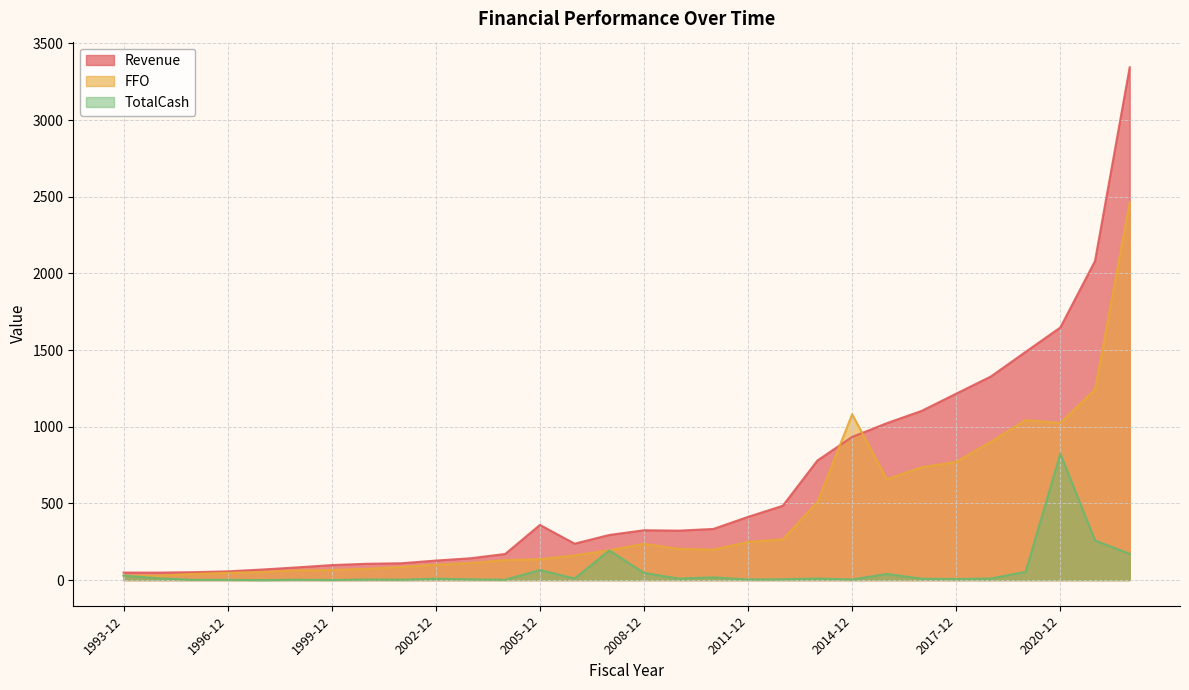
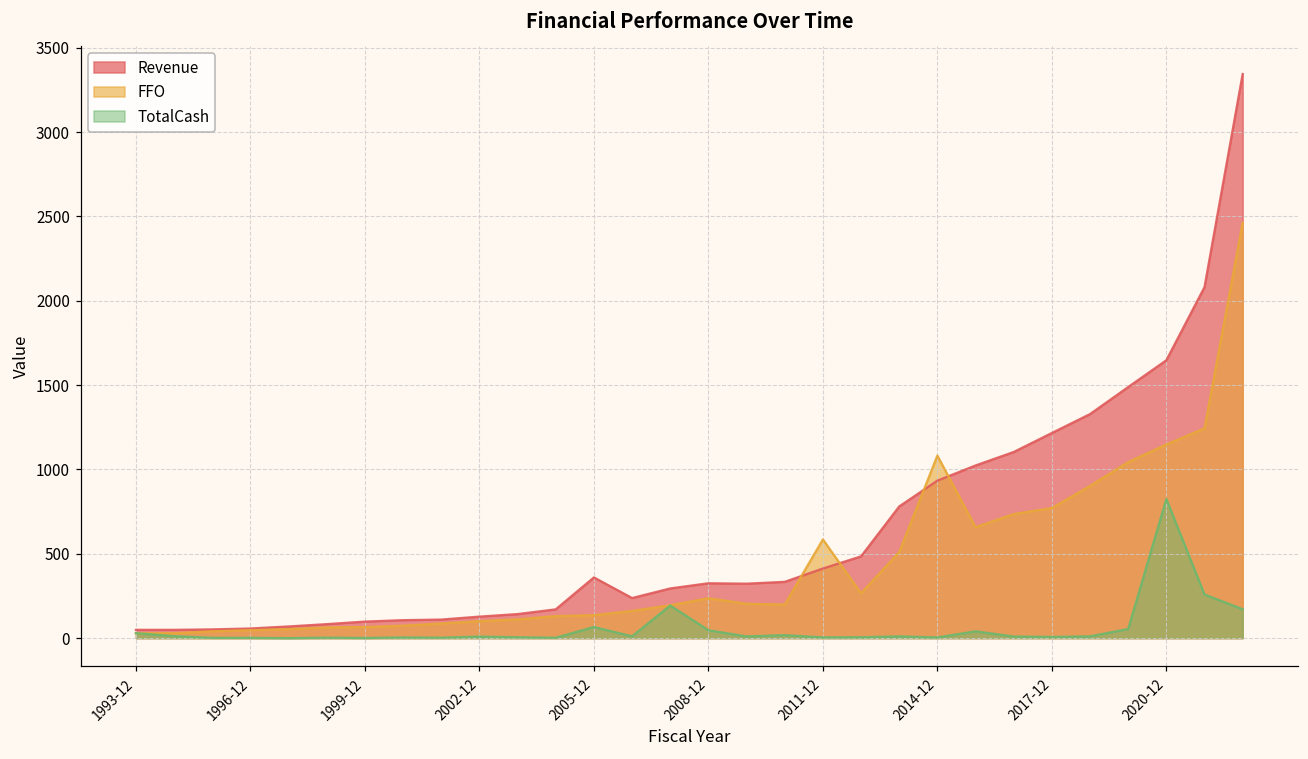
FFO, 2011-12: 250 -> 580
FFO, 2020-12: 1020 -> 1150
